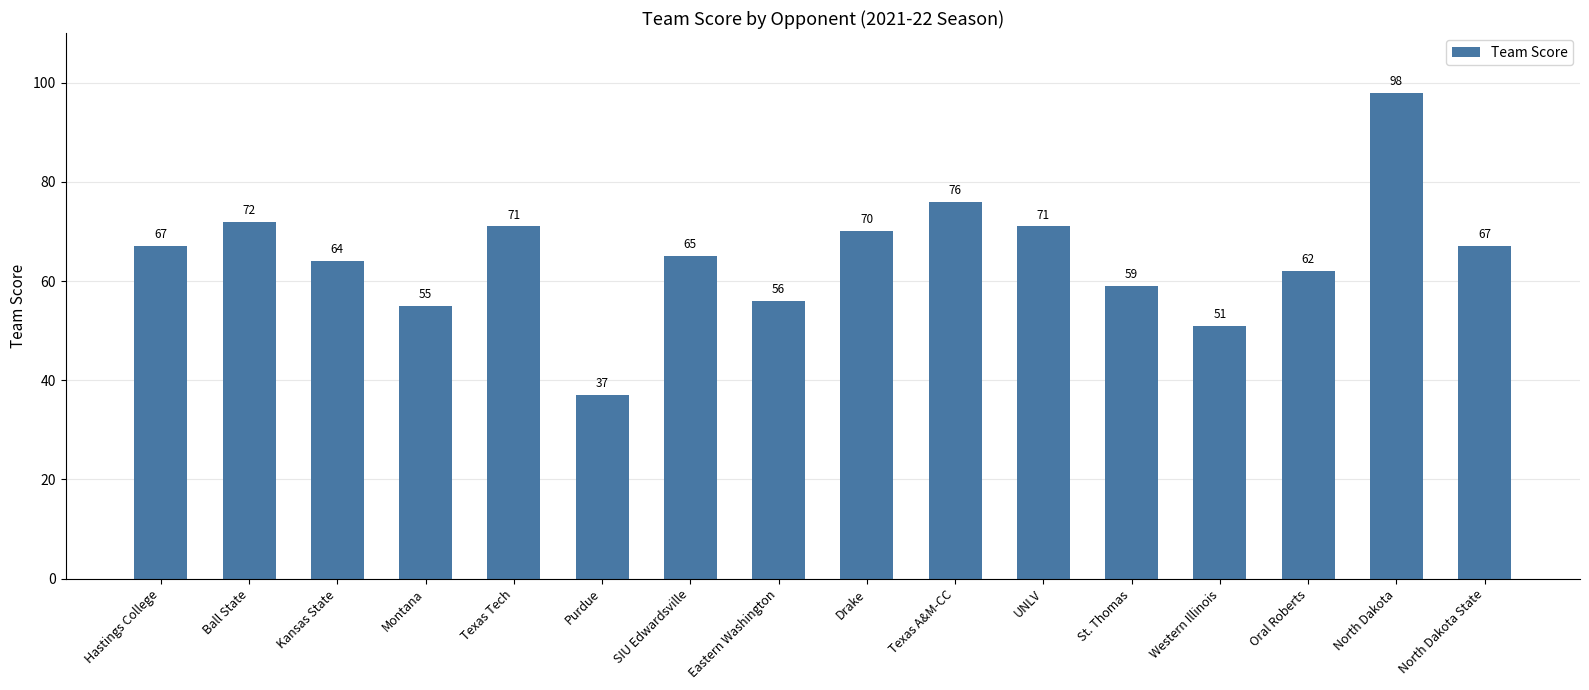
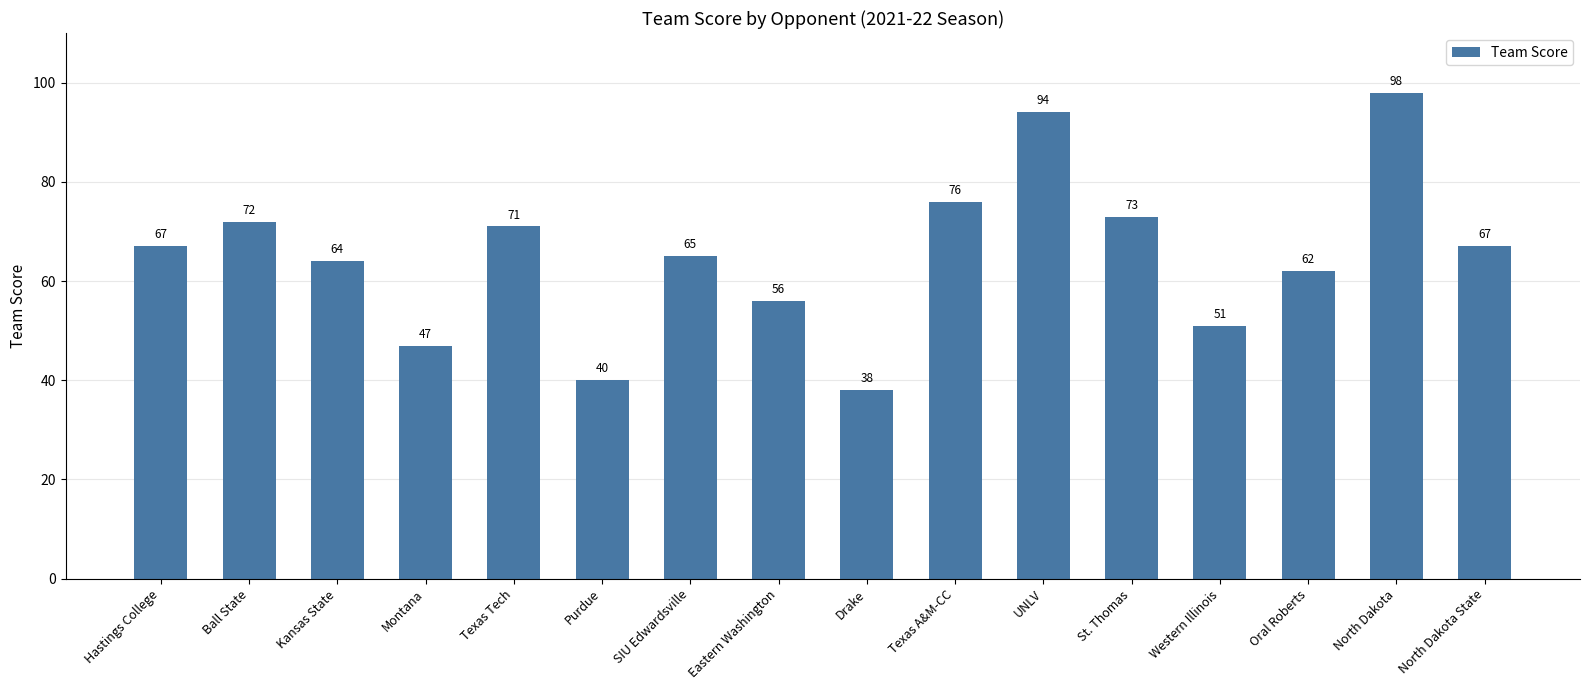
Montana: 55 -> 47
Purdue: 37 -> 40
Drake: 70 -> 38
UNLV: 71 -> 94
St. Thomas: 59 -> 73
